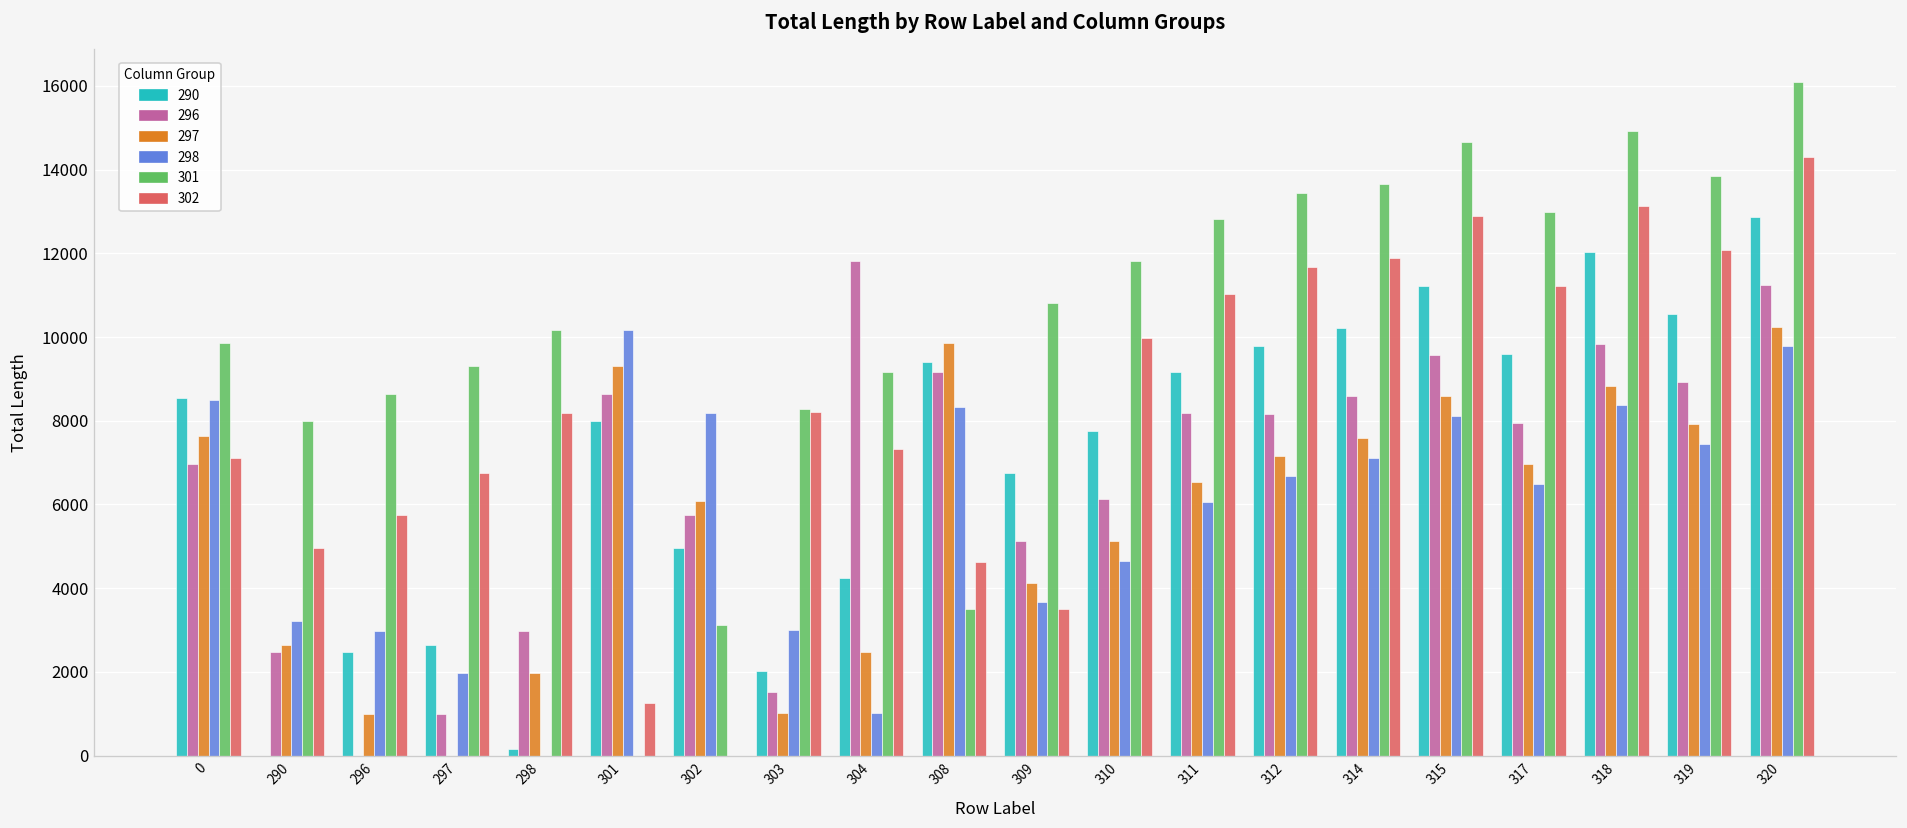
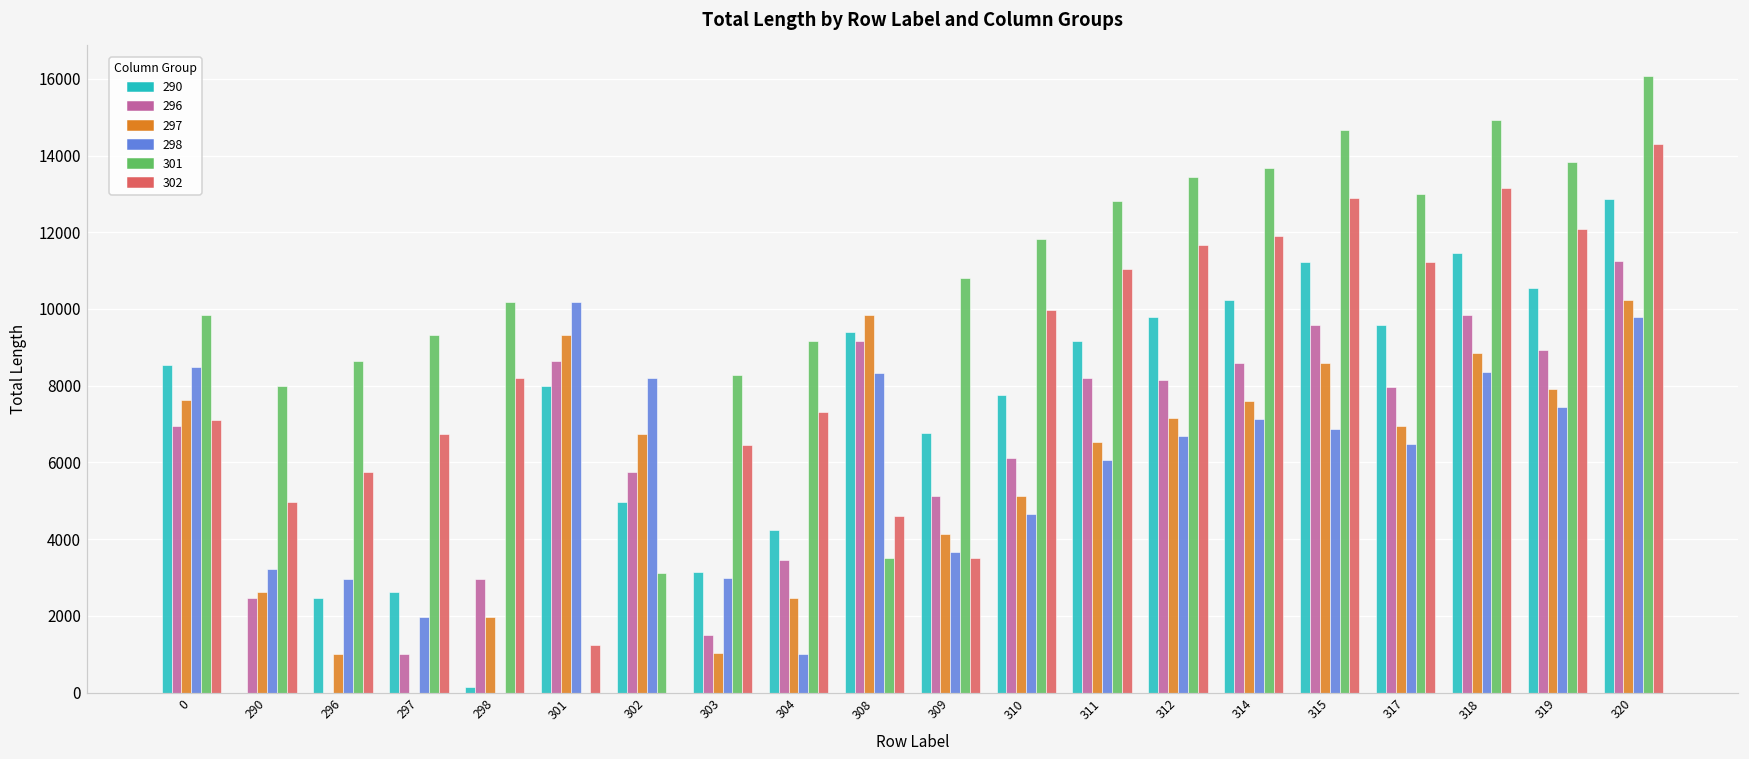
297, 302: 6100 -> 6700
290, 303: 2000 -> 3100
302, 303: 8200 -> 6500
296, 304: 11800 -> 3500
298, 315: 8100 -> 6900
290, 318: 12000 -> 11500
